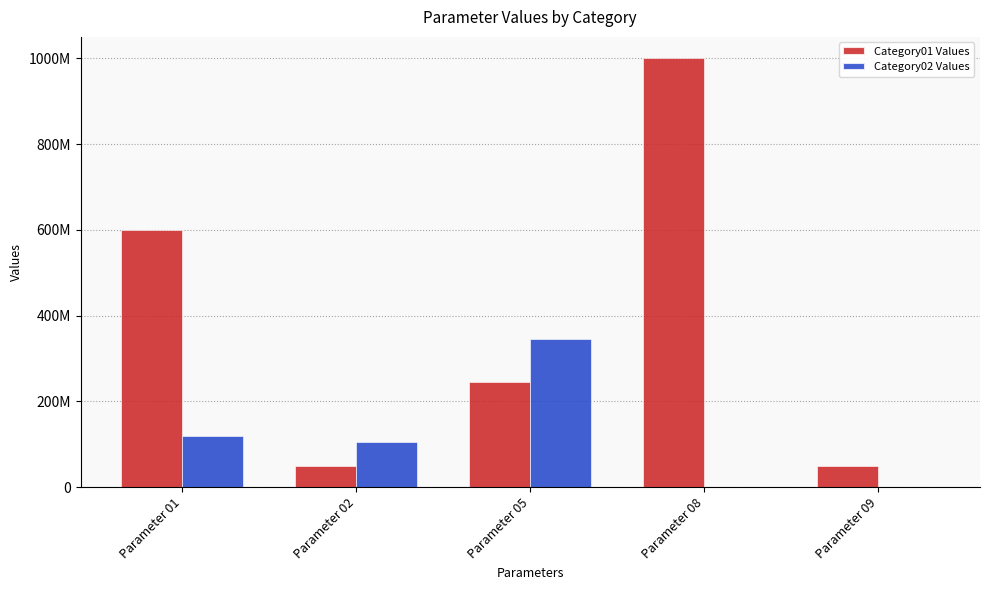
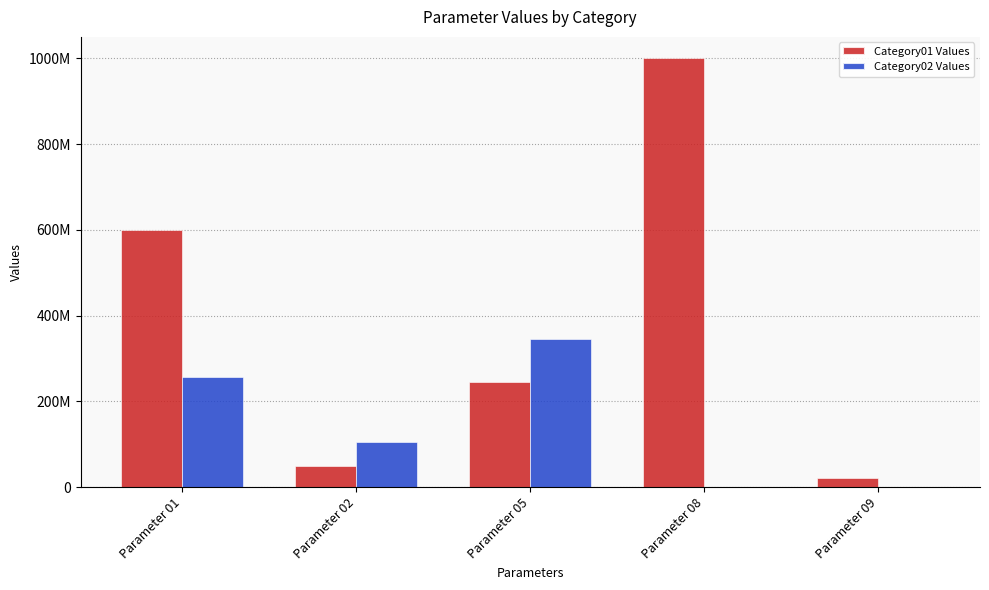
Category02 Values, Parameter 01: 120000000 -> 260000000
Category01 Values, Parameter 09: 50000000 -> 20000000
